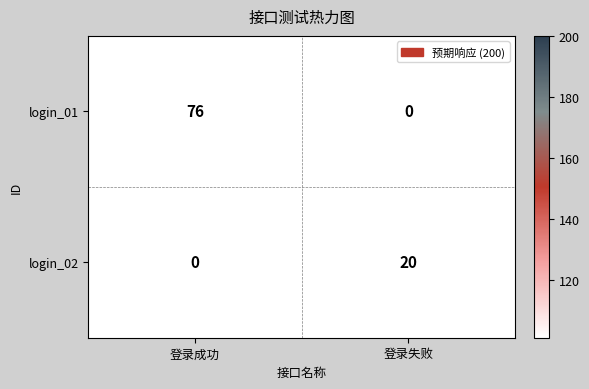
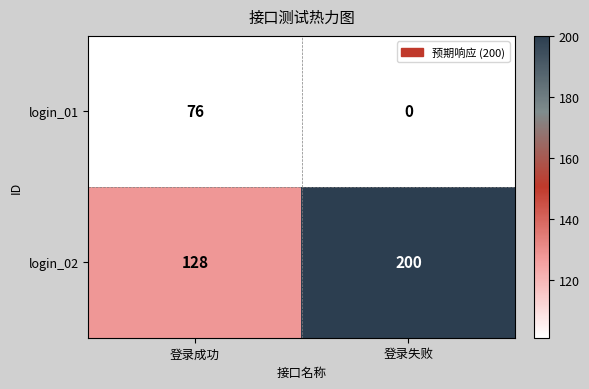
login_02, 登录成功: 0 -> 128
login_02, 登录失败: 20 -> 200
